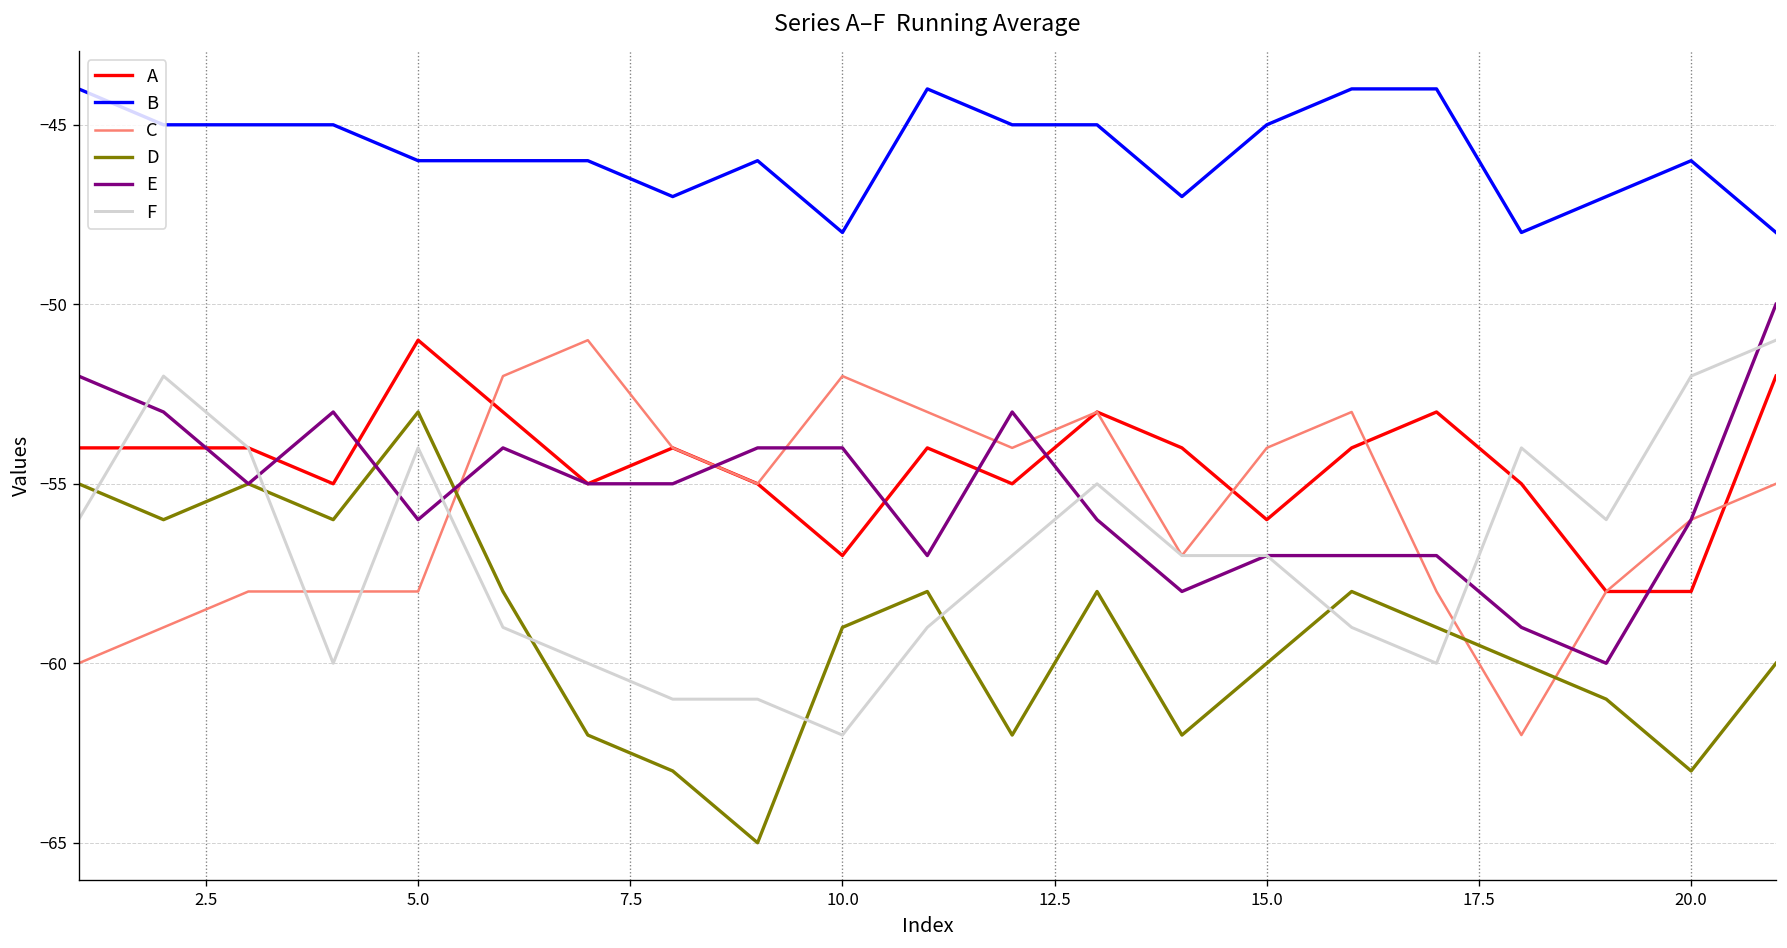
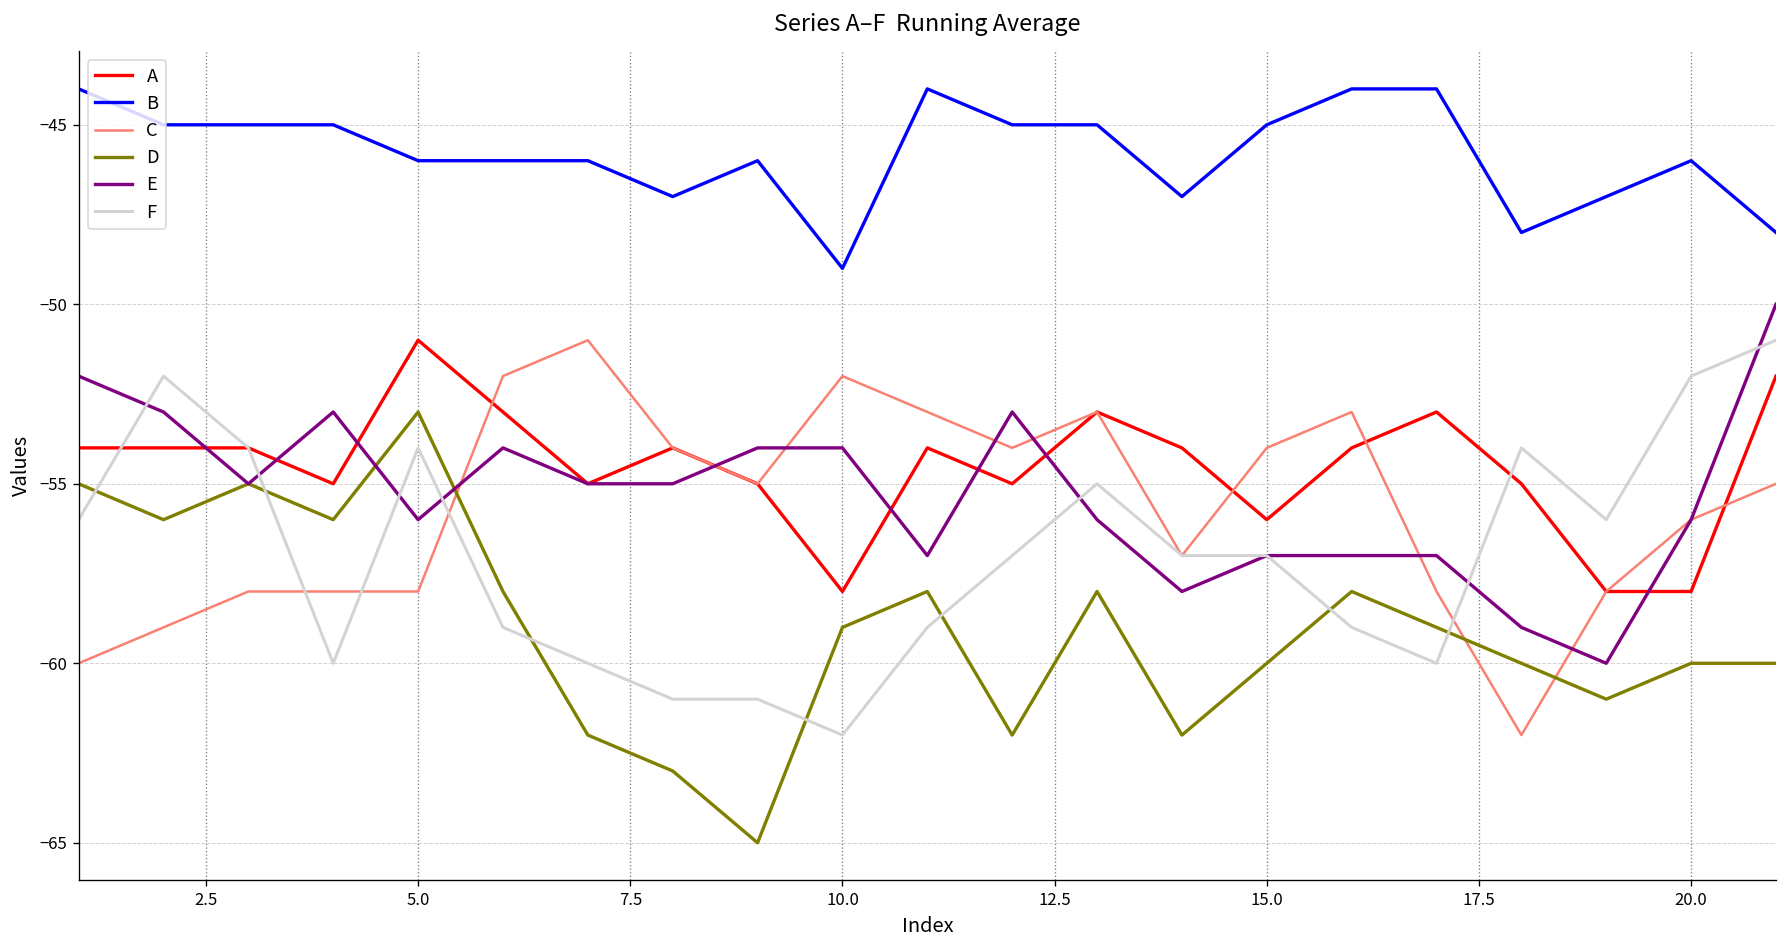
A, 10.0: -57 -> -58
B, 10.0: -48 -> -49
D, 20.0: -63 -> -60
